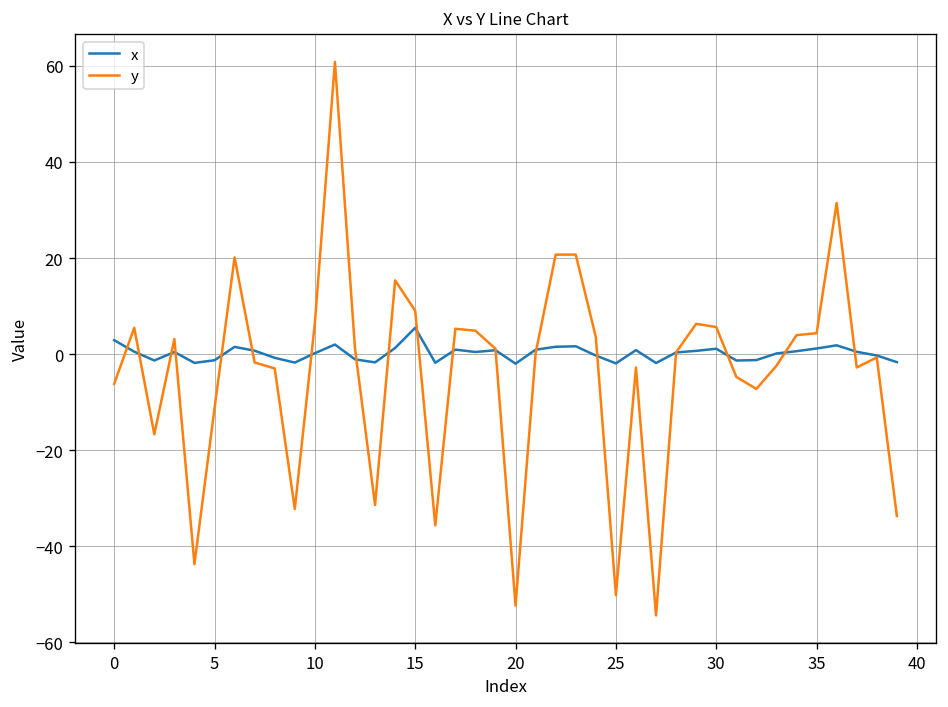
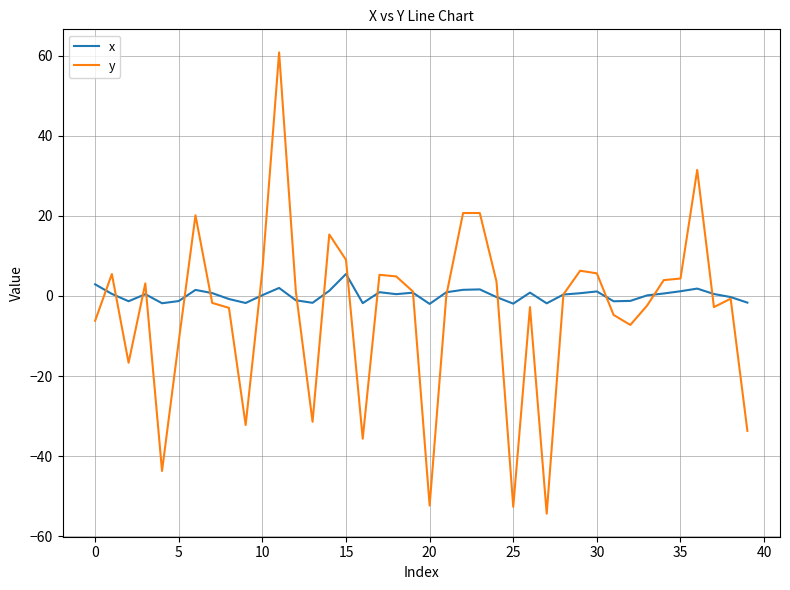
y, 25: -50 -> -53
